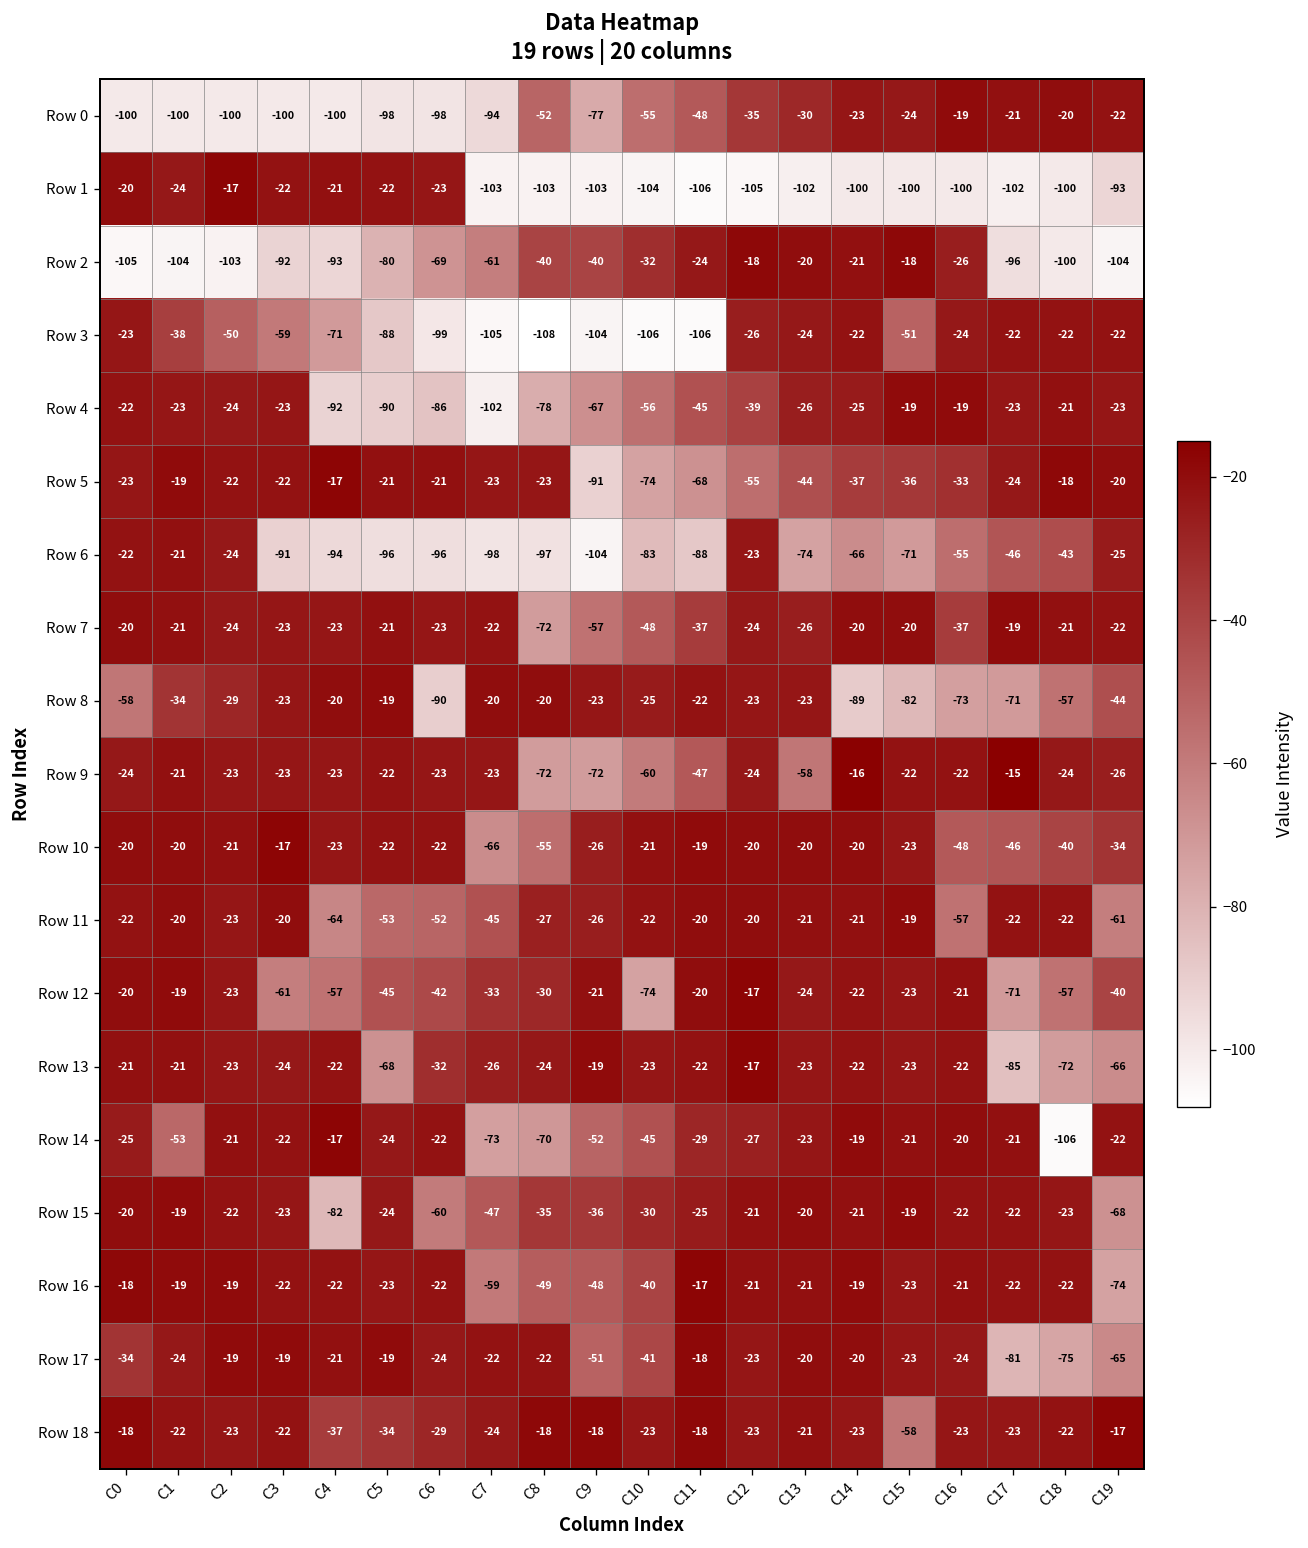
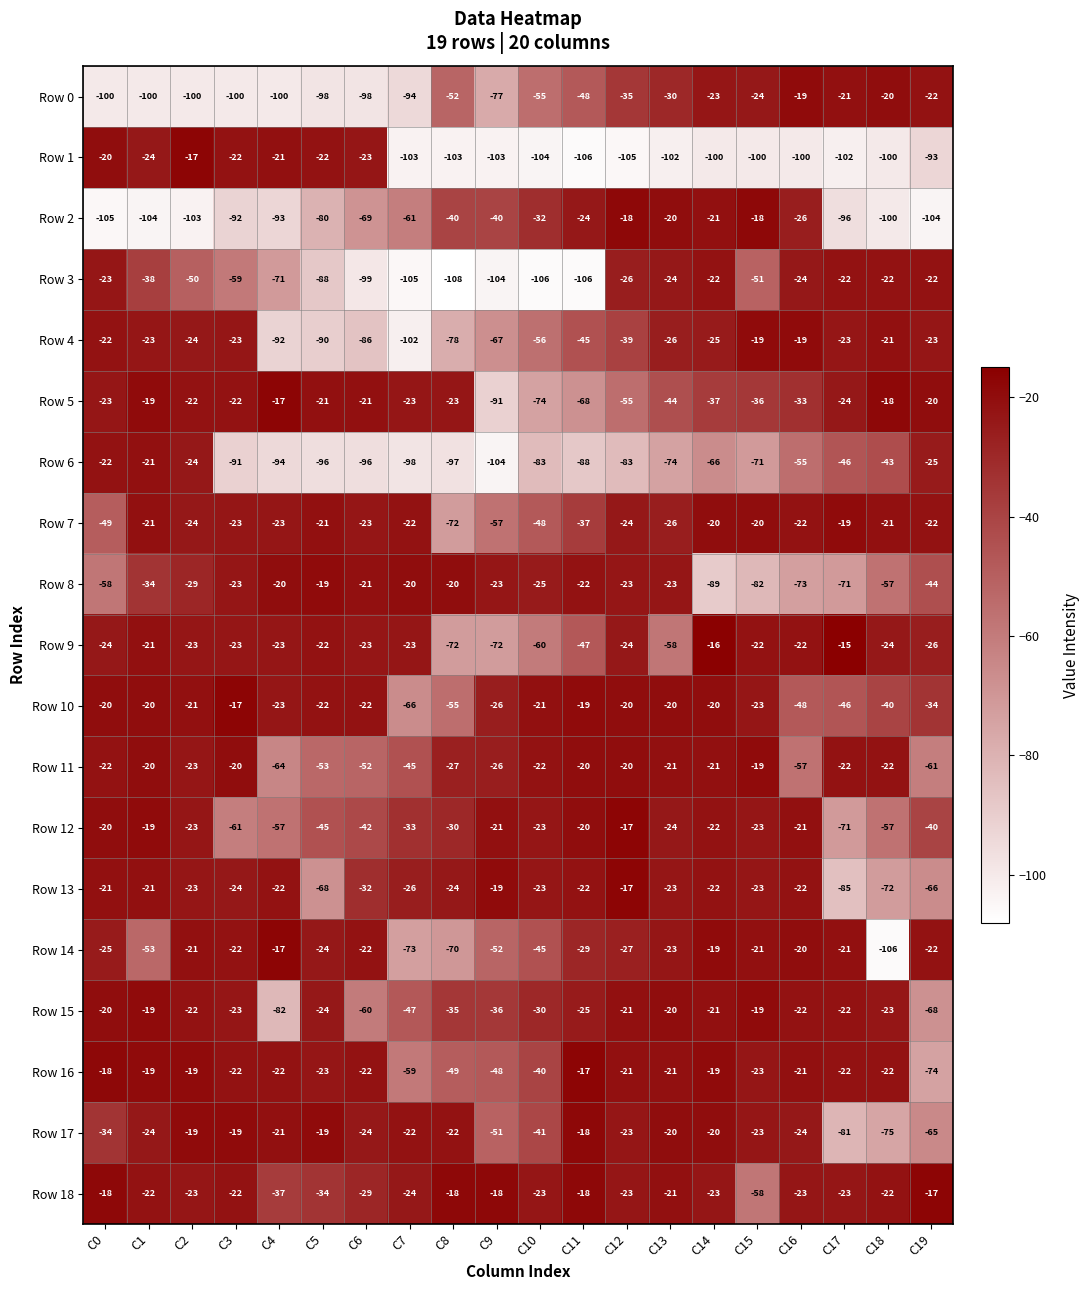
Row 6, C12: -23 -> -83
Row 7, C0: -20 -> -49
Row 7, C16: -37 -> -22
Row 8, C6: -90 -> -21
Row 12, C10: -74 -> -23
